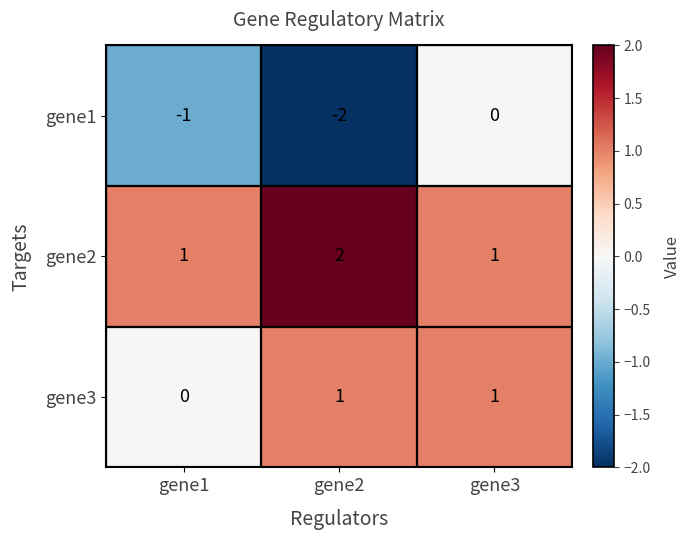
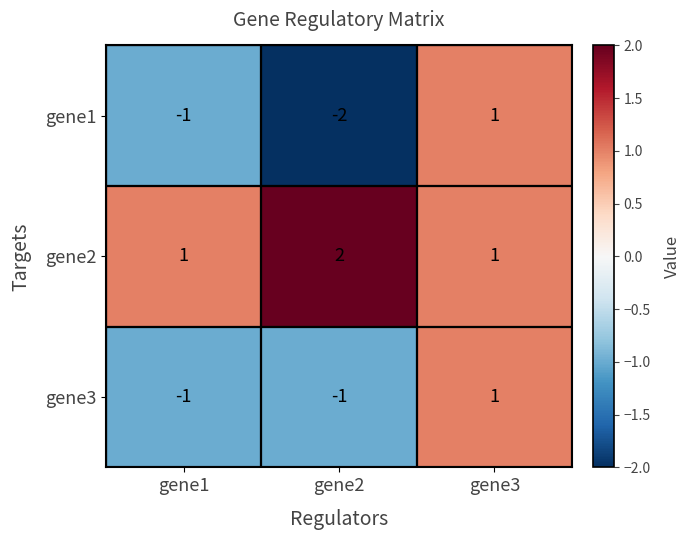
gene1, gene3: 0 -> 1
gene3, gene1: 0 -> -1
gene3, gene2: 1 -> -1
